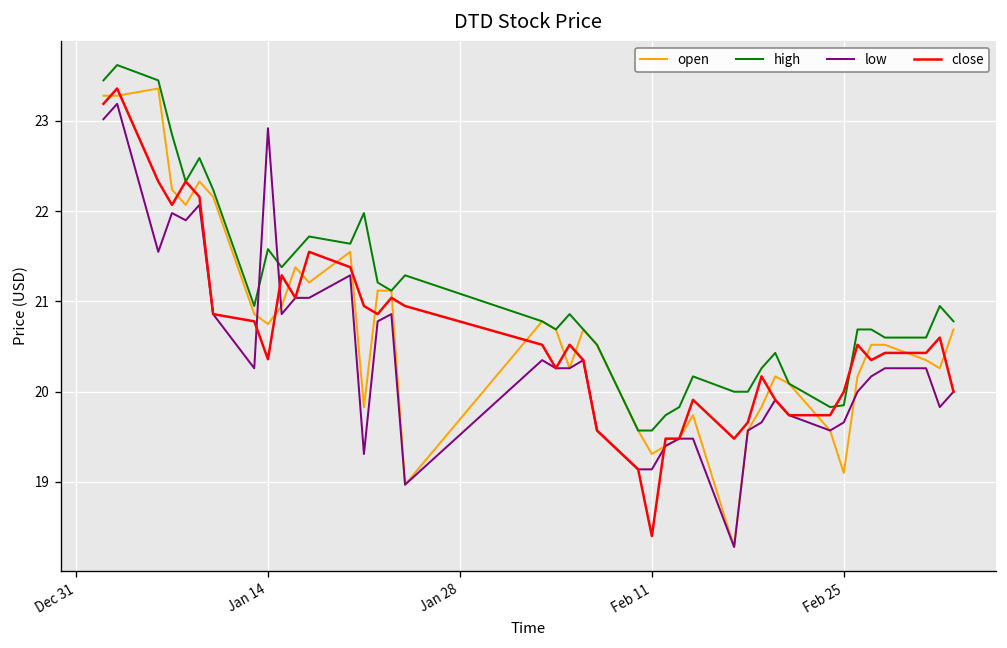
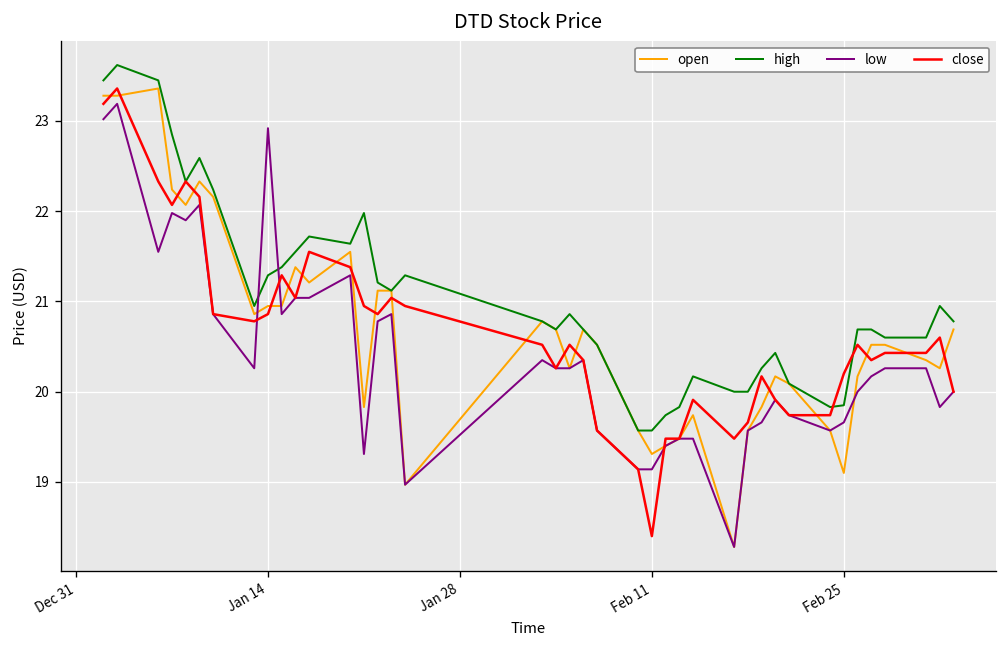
open, Jan 14: 20.8 -> 21.0
high, Jan 14: 21.6 -> 21.3
close, Jan 14: 20.4 -> 20.9
close, Feb 25: 20.0 -> 20.2
